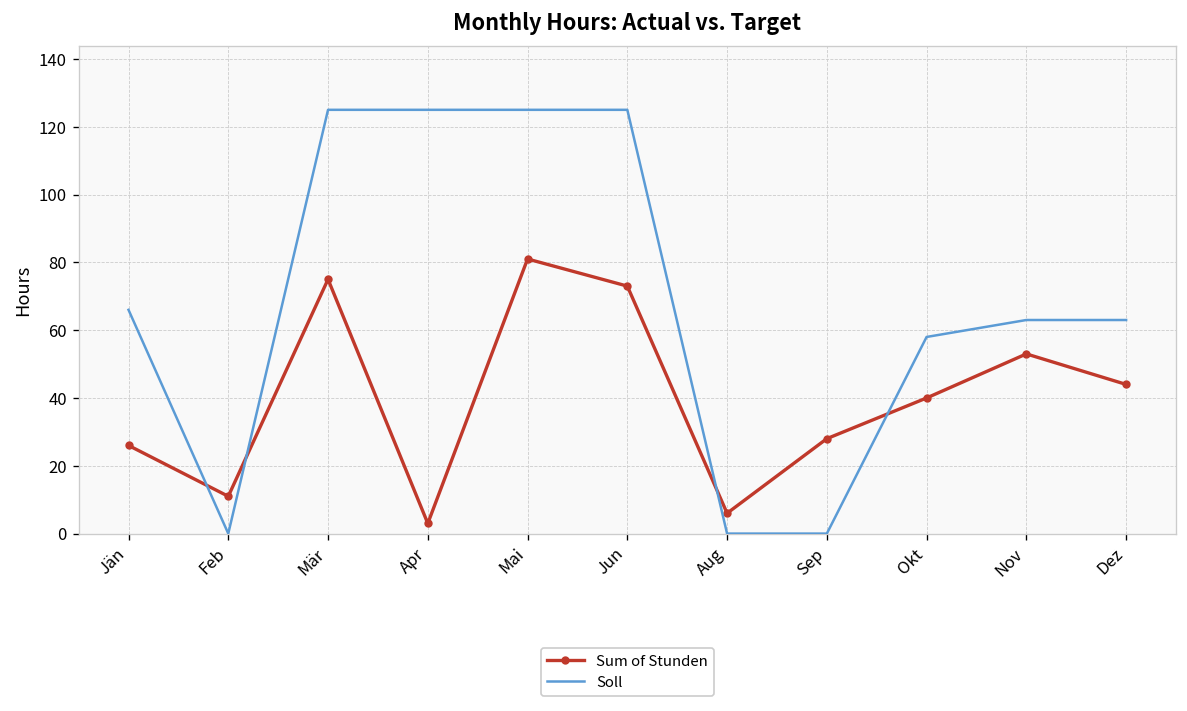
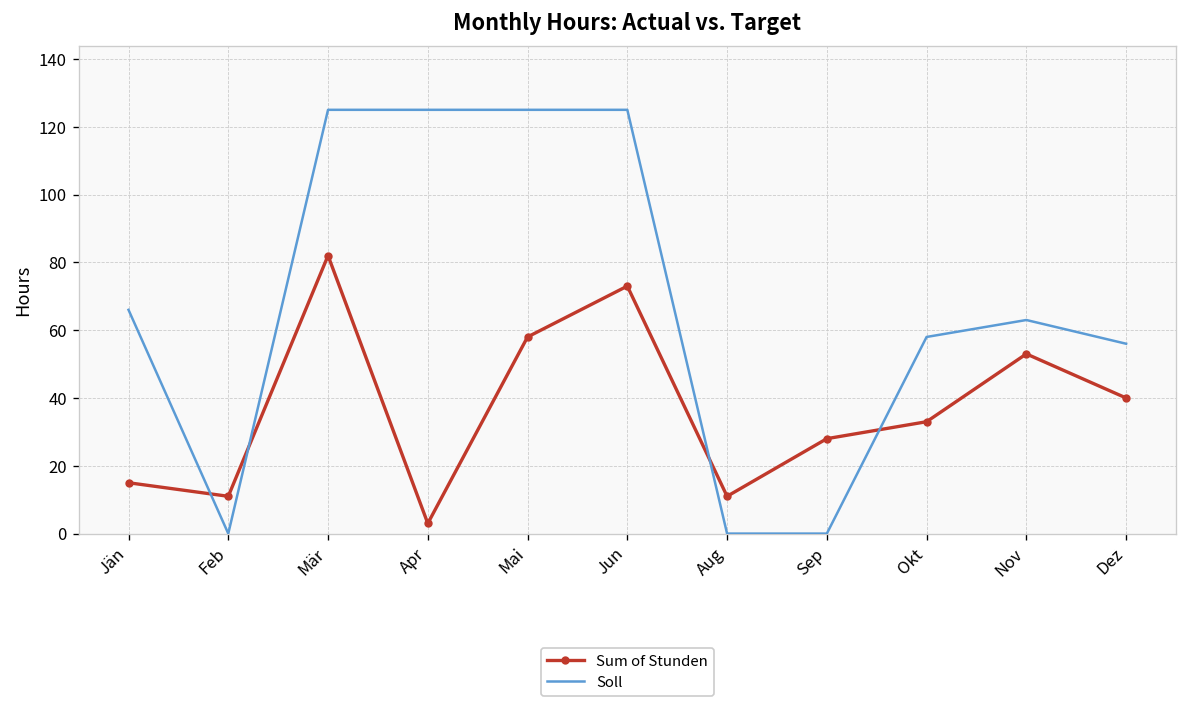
Sum of Stunden, Jän: 26 -> 15
Sum of Stunden, Mär: 75 -> 82
Sum of Stunden, Mai: 81 -> 58
Sum of Stunden, Aug: 6 -> 11
Sum of Stunden, Okt: 40 -> 33
Sum of Stunden, Dez: 44 -> 40
Soll, Dez: 63 -> 56
